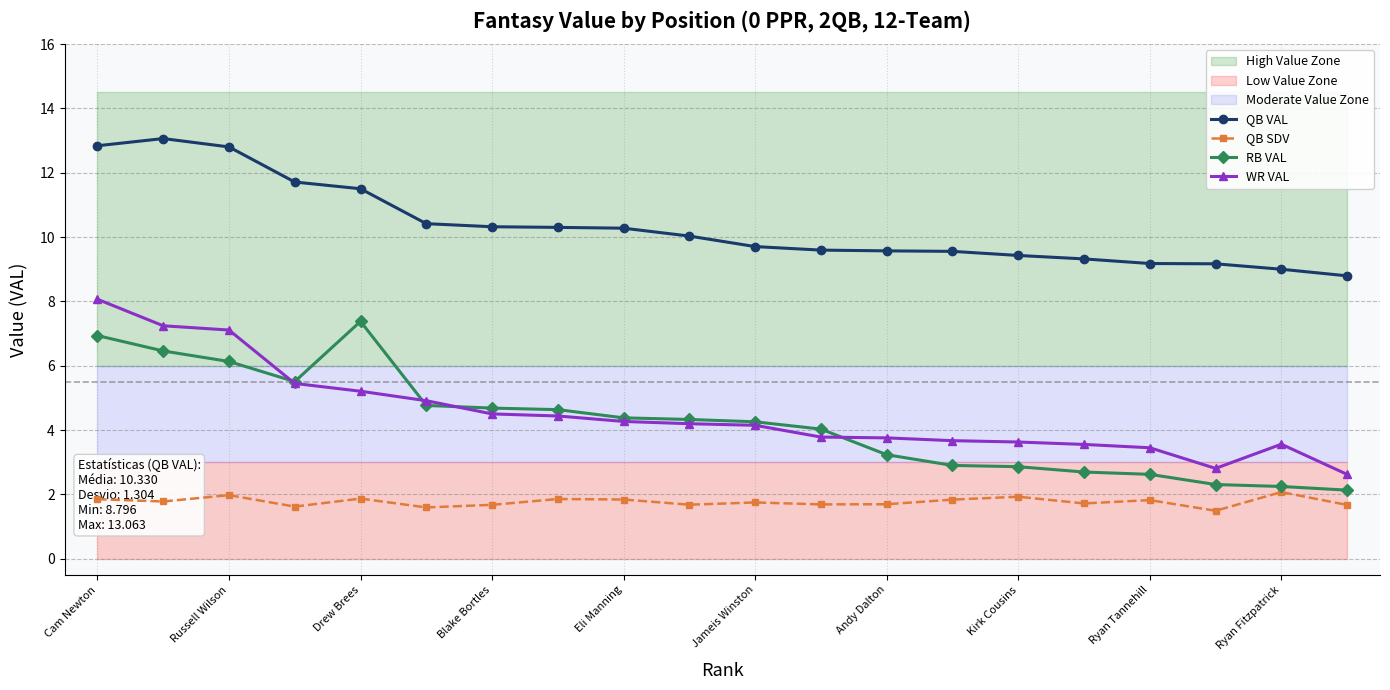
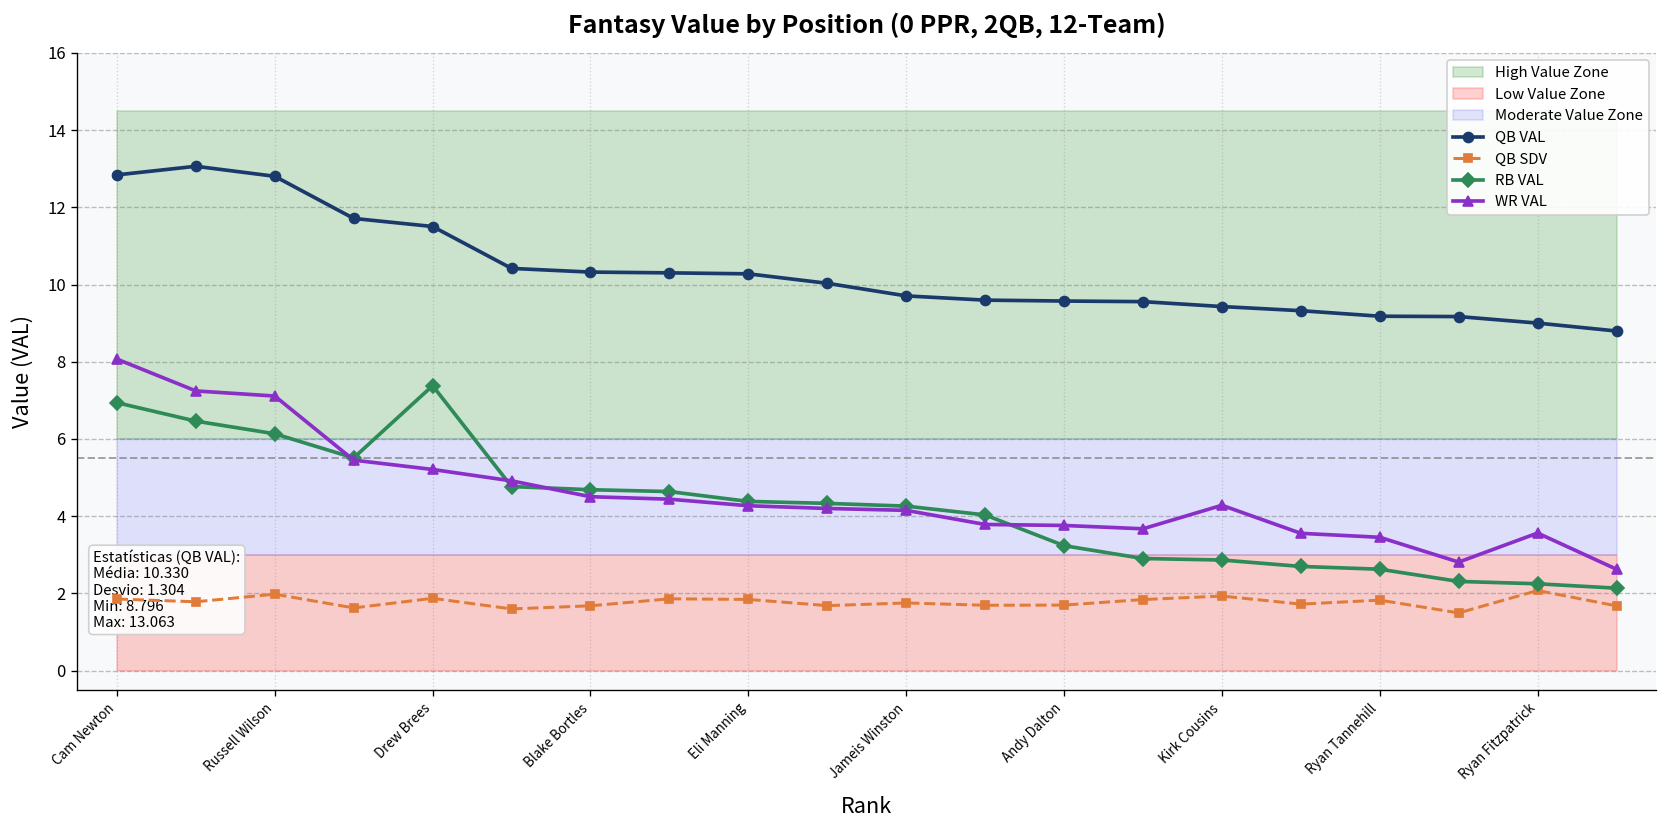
WR VAL, Kirk Cousins: 3.6 -> 4.3
